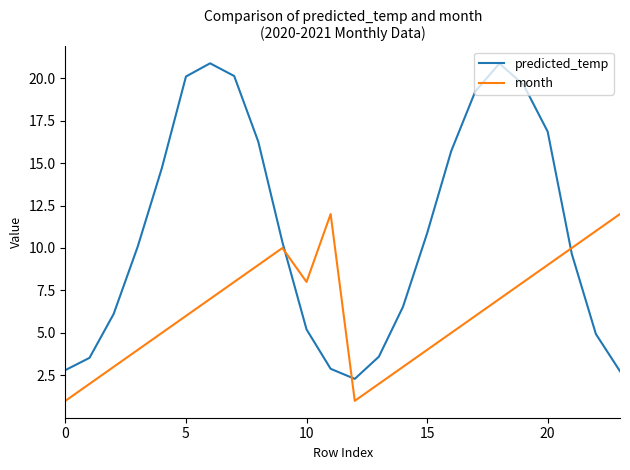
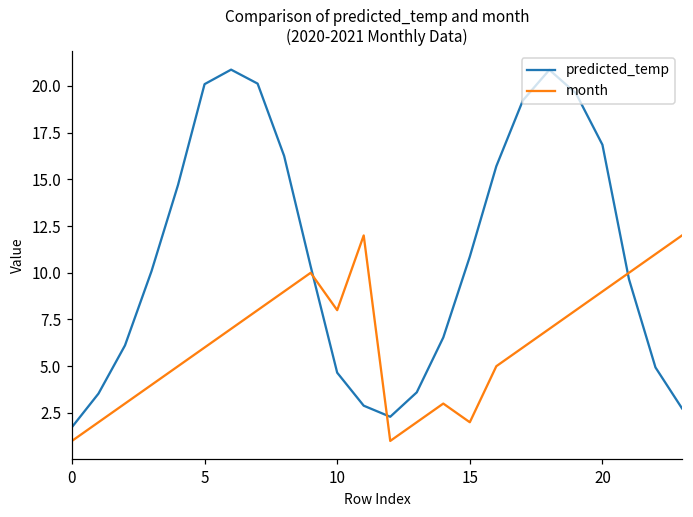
predicted_temp, 0: 2.8 -> 1.7
predicted_temp, 10: 5.2 -> 4.7
month, 15: 4 -> 2
